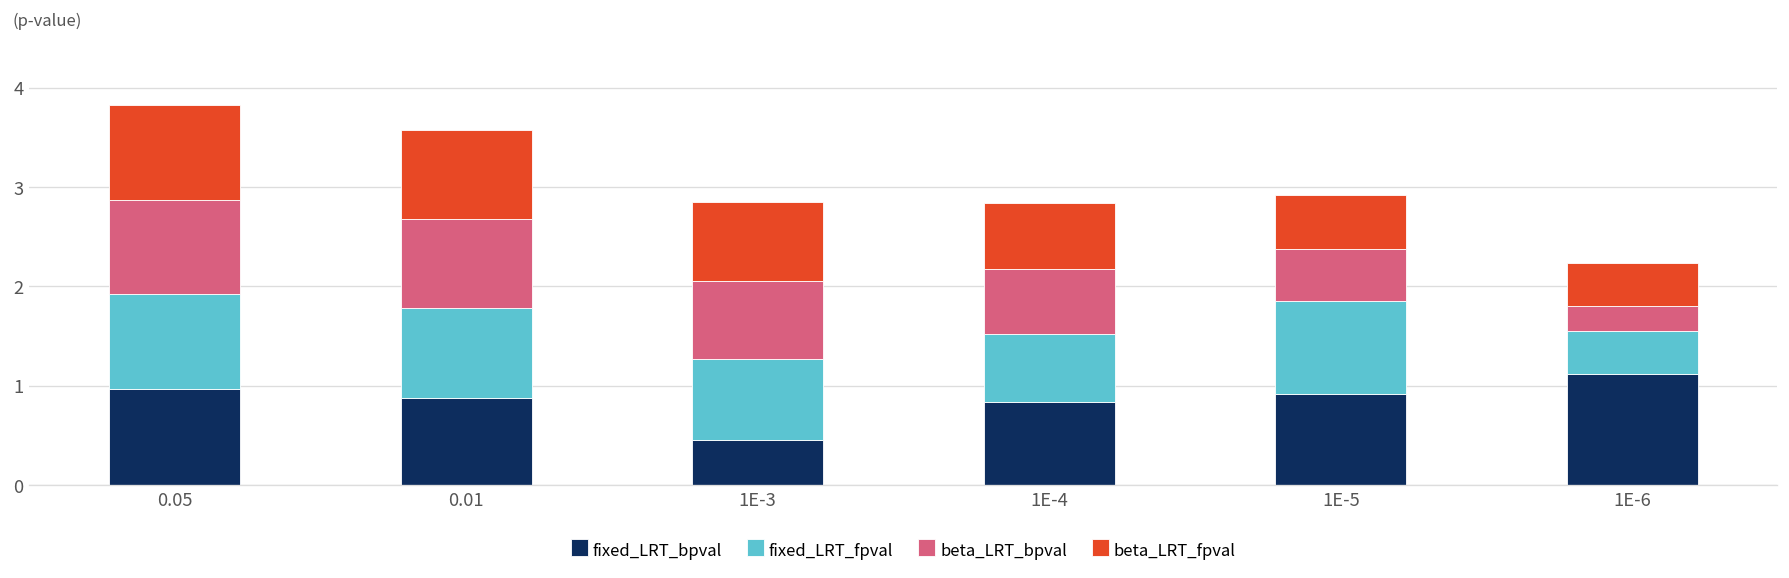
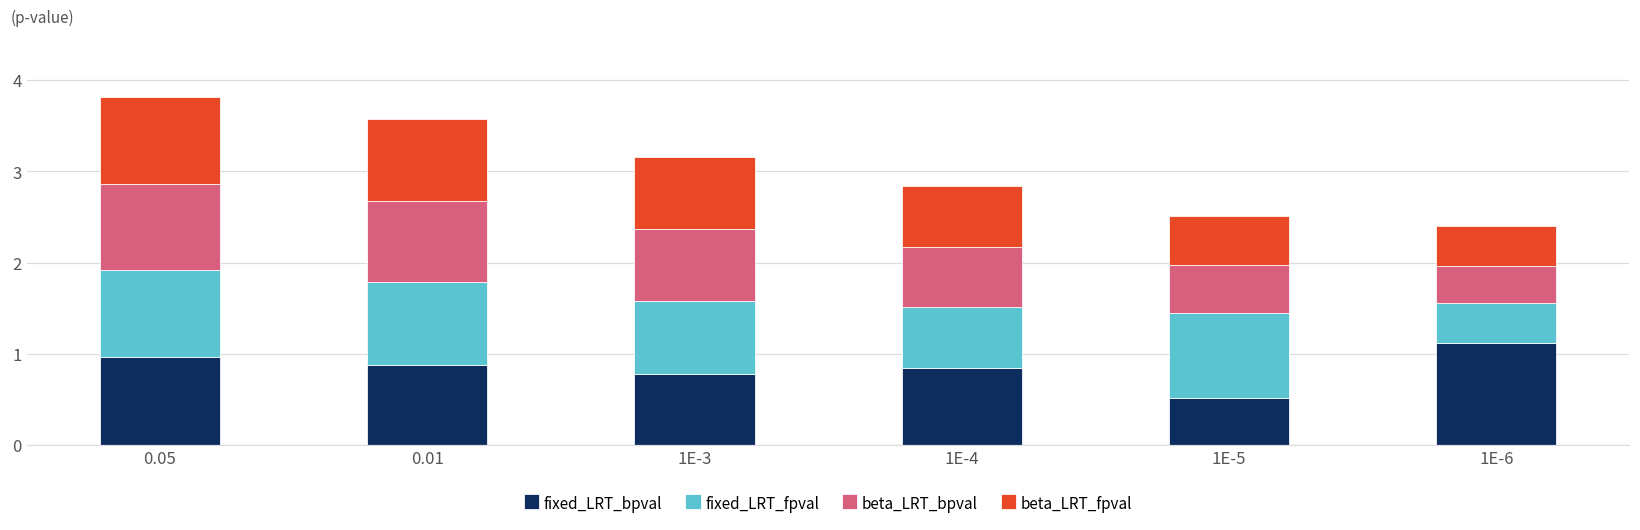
fixed_LRT_bpval, 1E-3: 0.5 -> 0.8
fixed_LRT_bpval, 1E-5: 0.9 -> 0.5
beta_LRT_bpval, 1E-6: 0.2 -> 0.4
